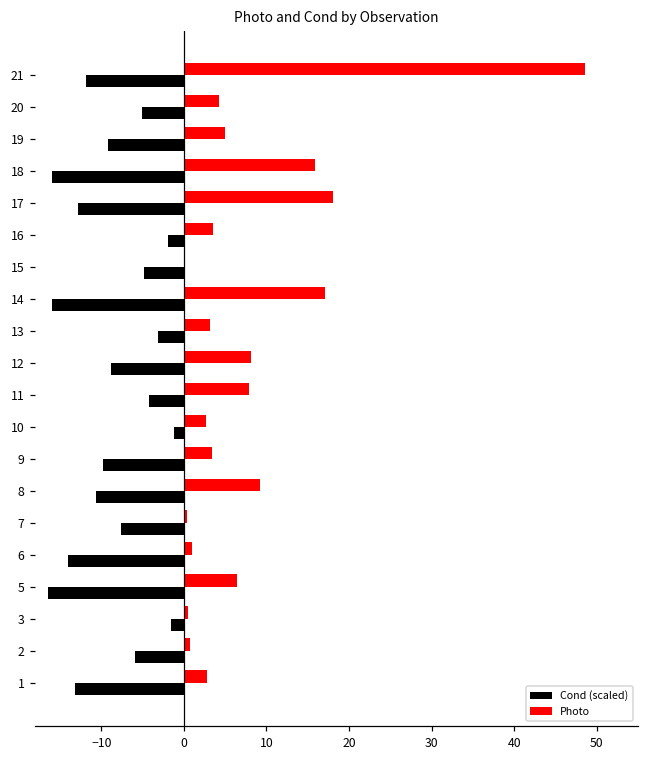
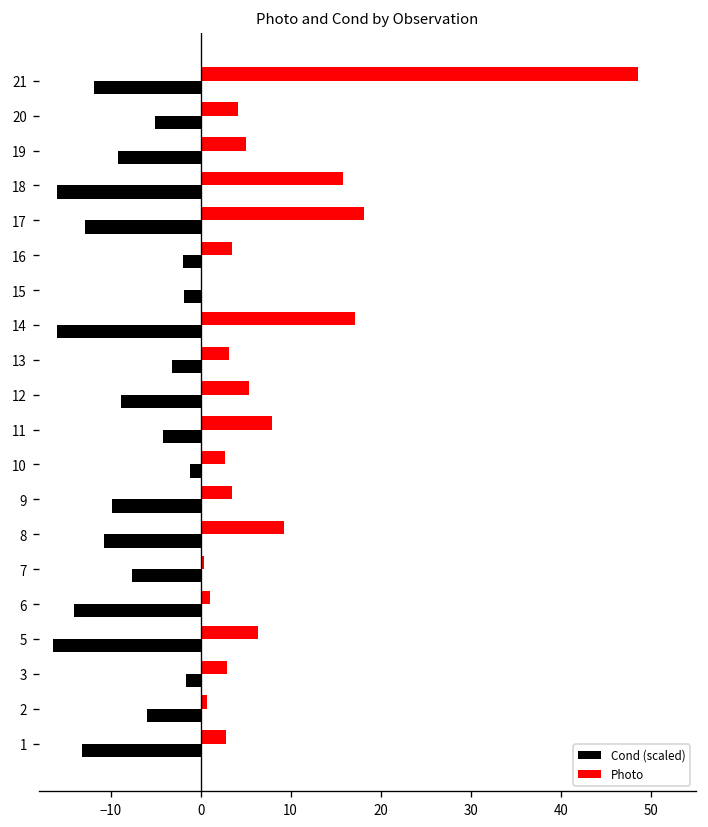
Cond (scaled), 15: -5 -> -2
Photo, 12: 8 -> 5
Photo, 3: 1 -> 3
